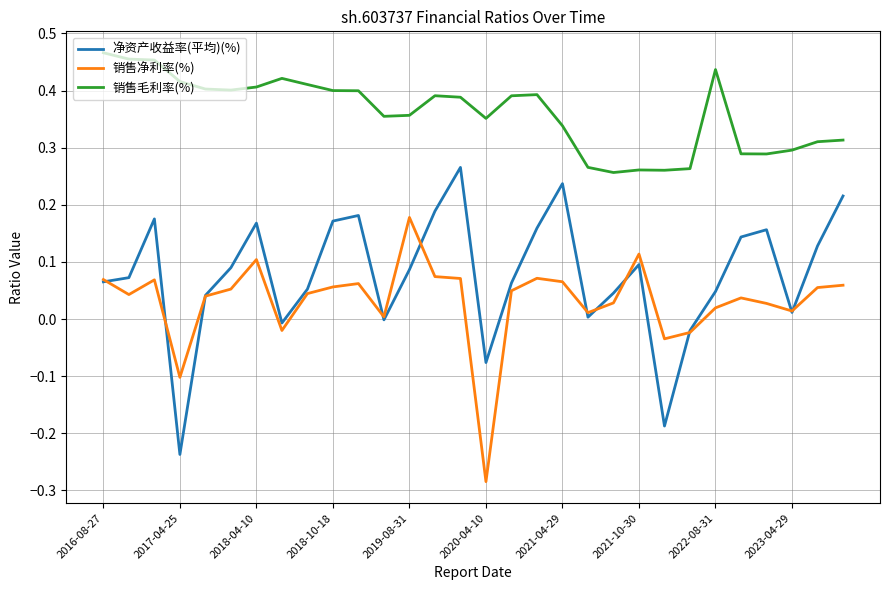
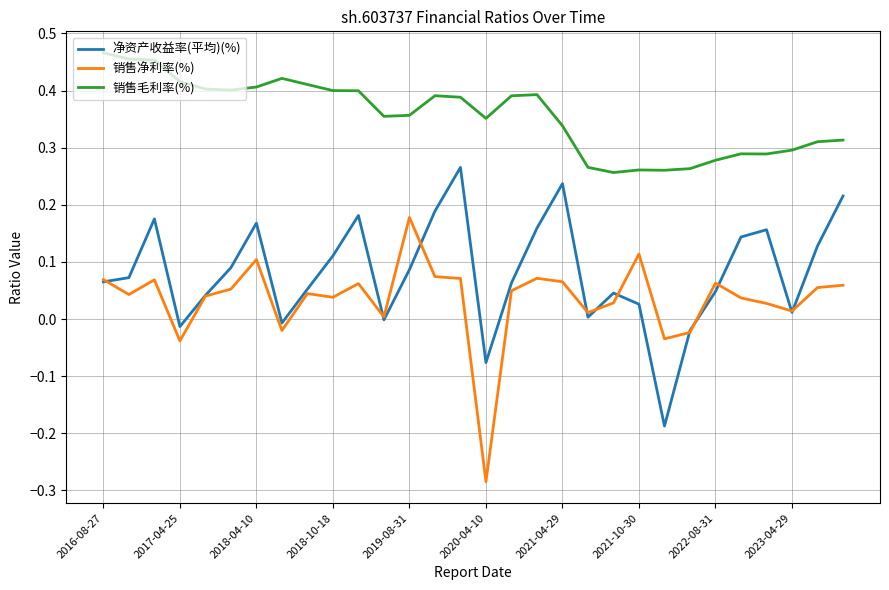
净资产收益率(平均)(%), 2017-04-25: -0.24 -> -0.01
销售净利率(%), 2017-04-25: -0.10 -> -0.04
净资产收益率(平均)(%), 2018-10-18: 0.17 -> 0.11
销售净利率(%), 2018-10-18: 0.06 -> 0.04
净资产收益率(平均)(%), 2021-10-30: 0.10 -> 0.03
销售净利率(%), 2022-08-31: 0.02 -> 0.06
销售毛利率(%), 2022-08-31: 0.44 -> 0.28
